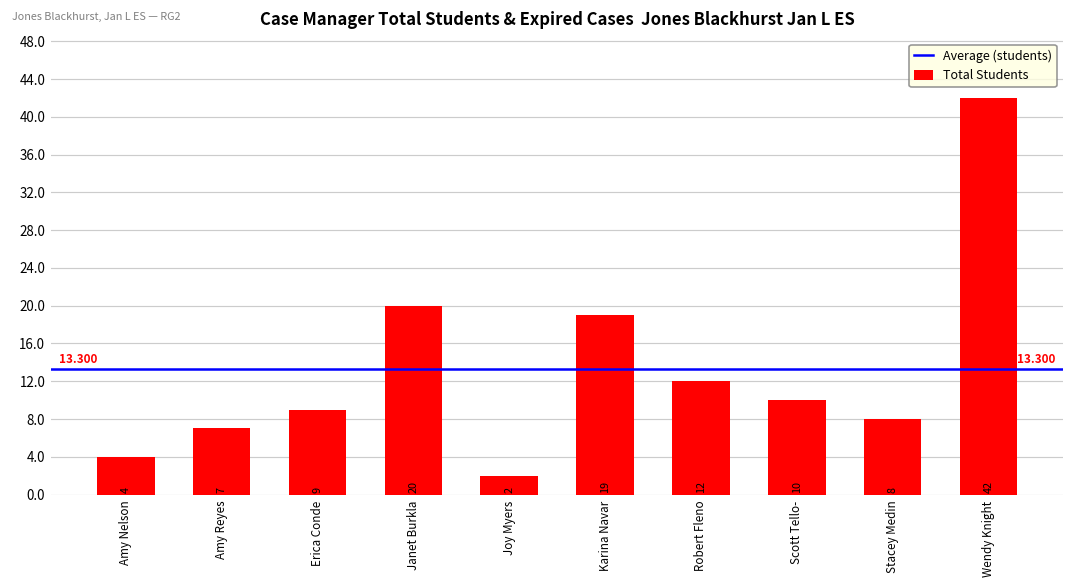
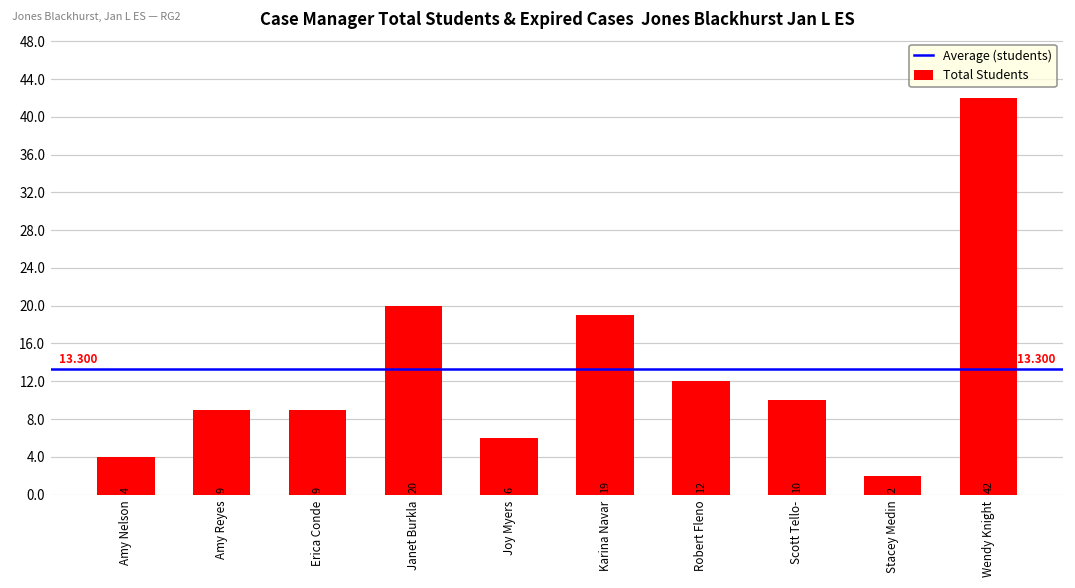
Amy Reyes: 7 -> 9
Joy Myers: 2 -> 6
Stacey Medin: 8 -> 2
